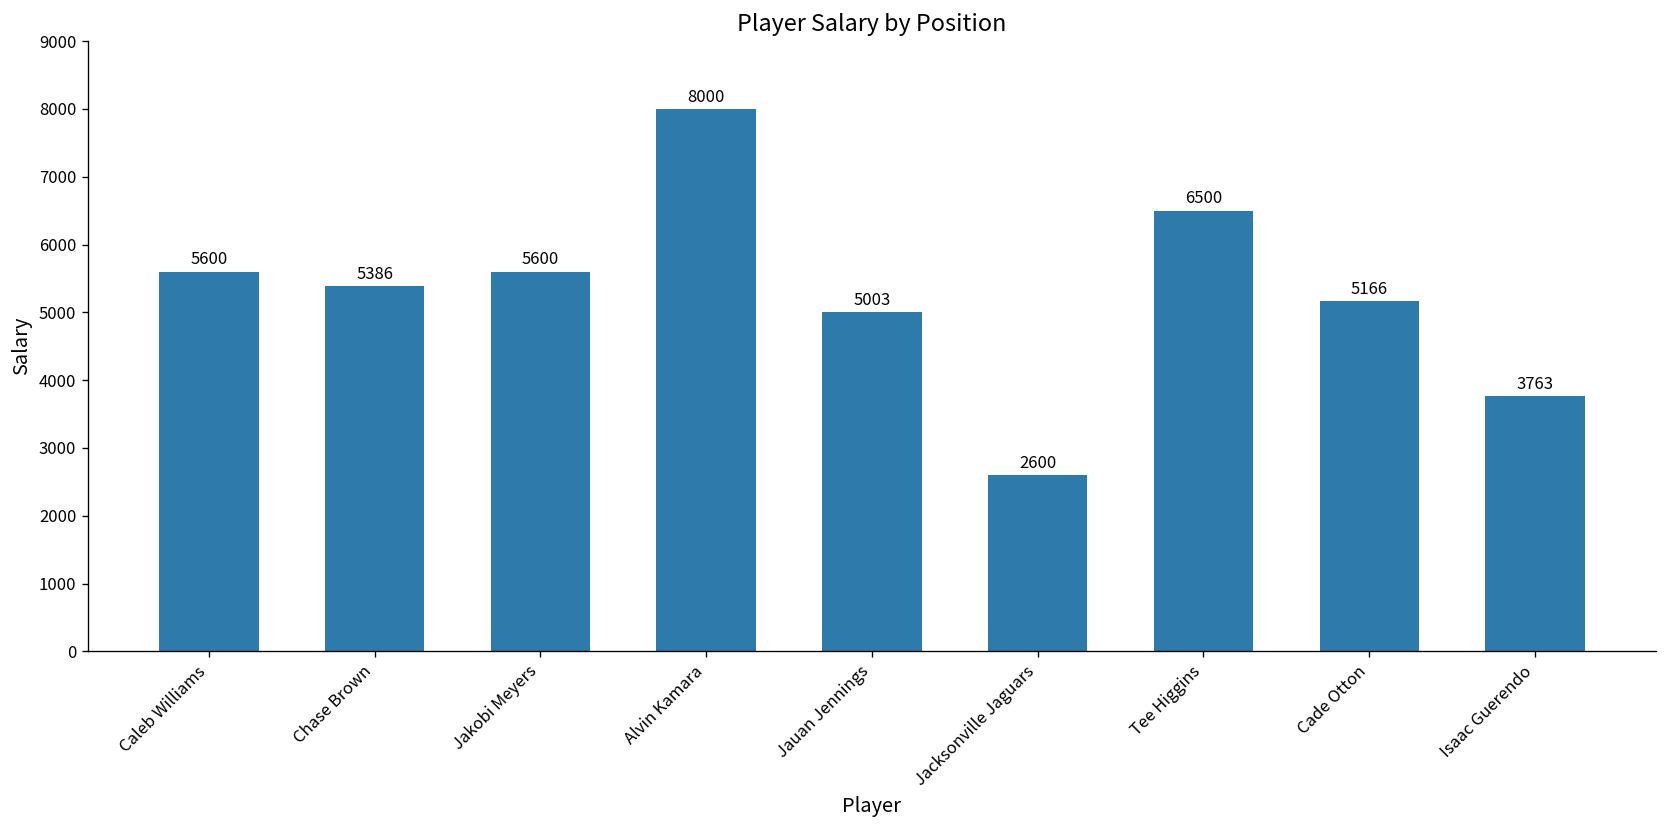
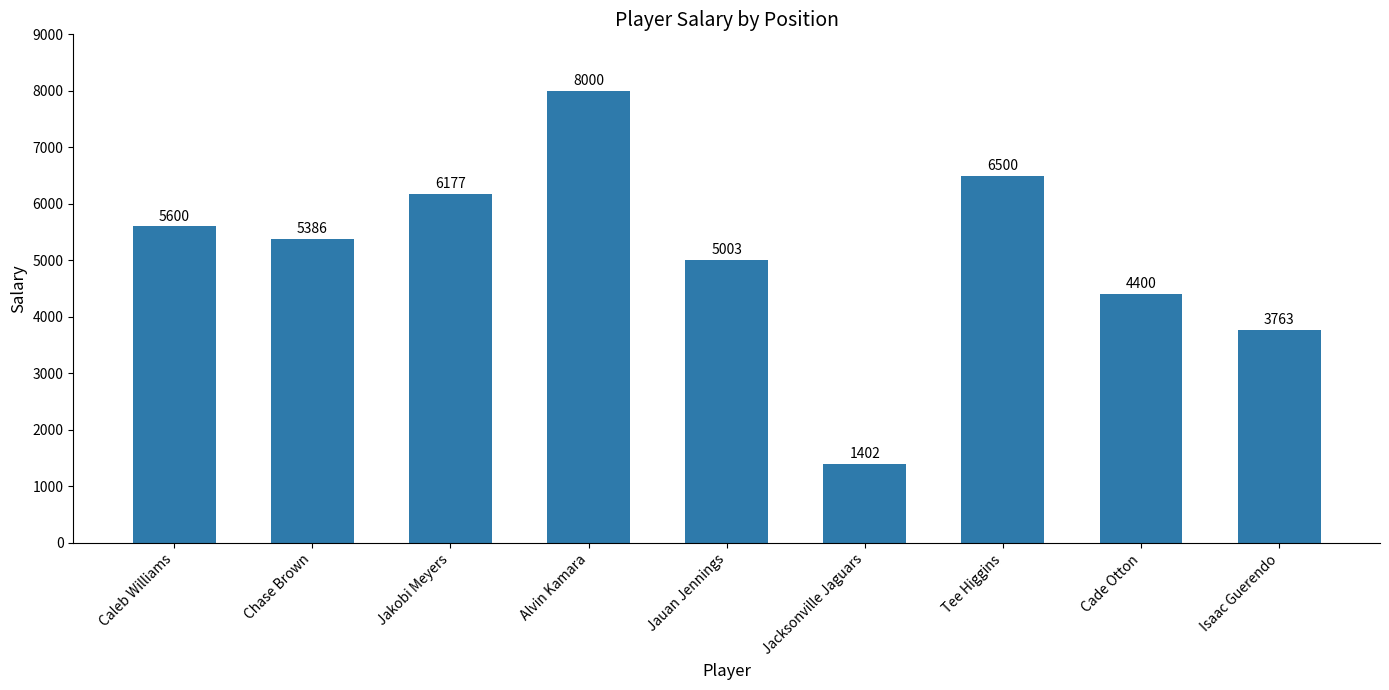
Jakobi Meyers: 5600 -> 6177
Jacksonville Jaguars: 2600 -> 1402
Cade Otton: 5166 -> 4400
